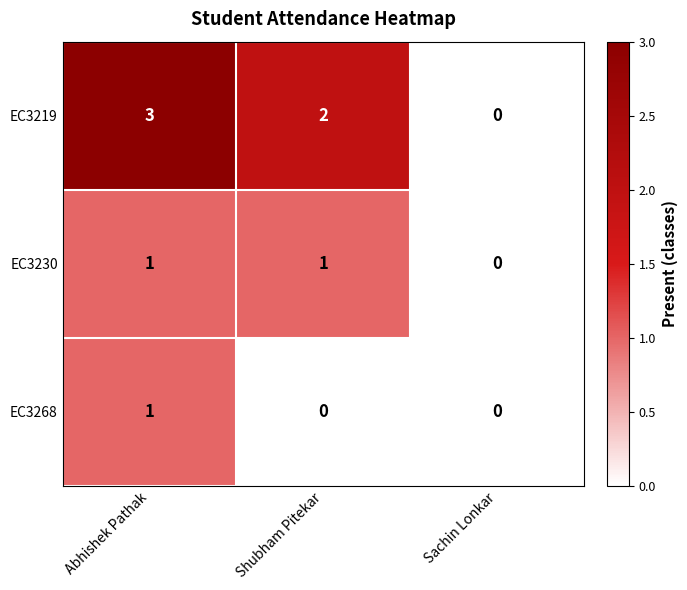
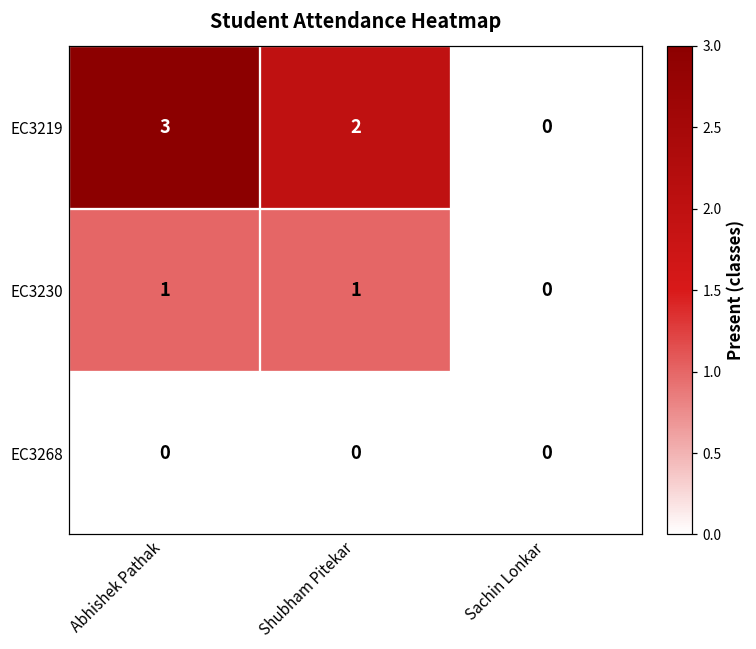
EC3268, Abhishek Pathak: 1 -> 0
